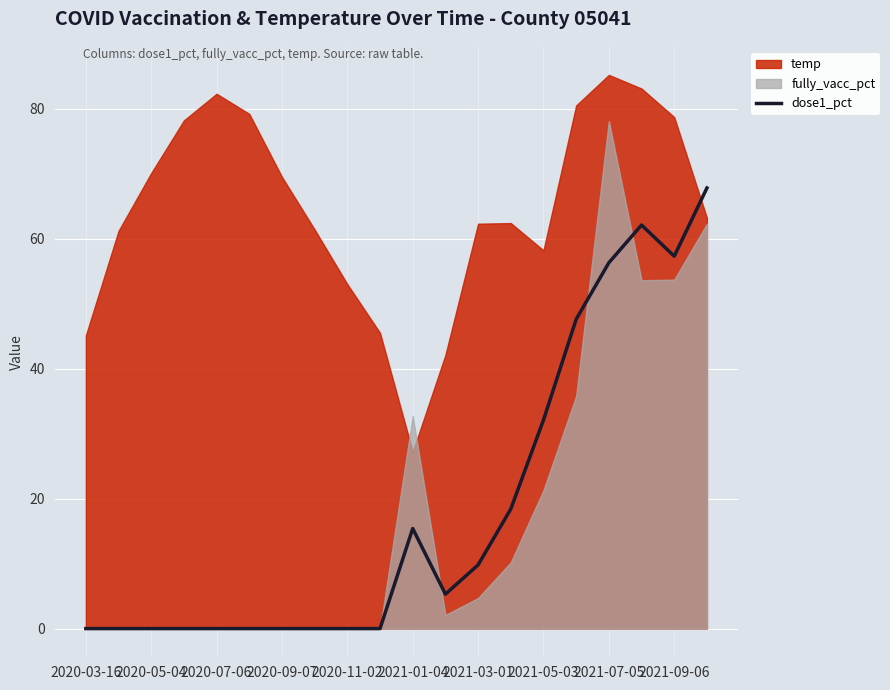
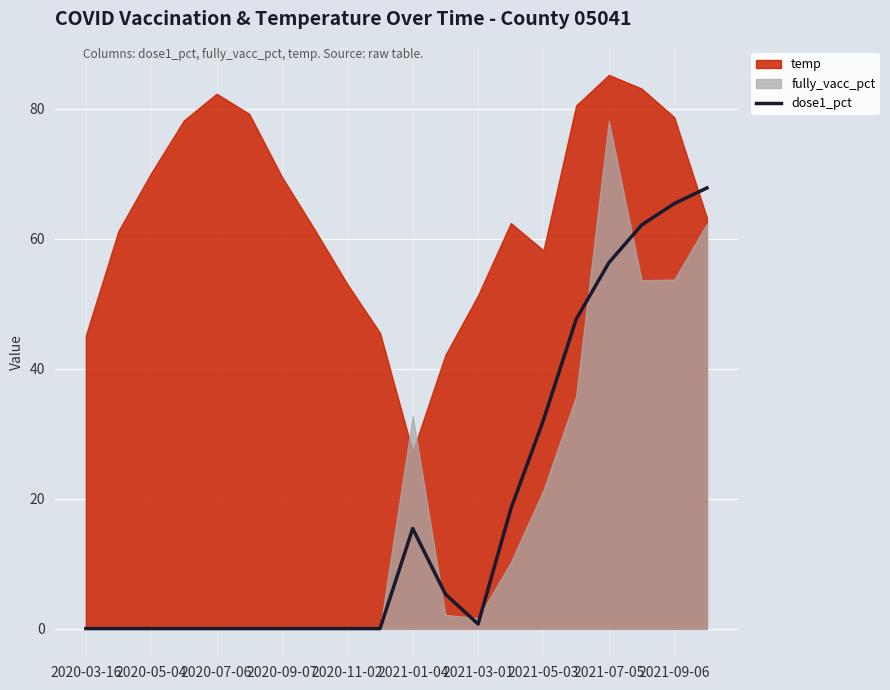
dose1_pct, 2021-03-01: 10 -> 1
temp, 2021-03-01: 62 -> 51
fully_vacc_pct, 2021-03-01: 5 -> 2
dose1_pct, 2021-09-06: 57 -> 65
